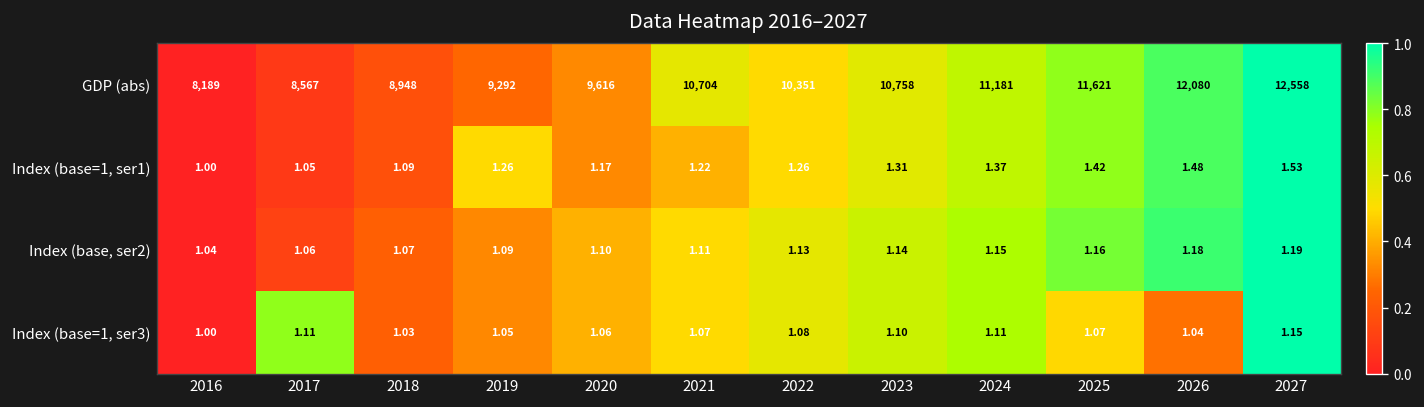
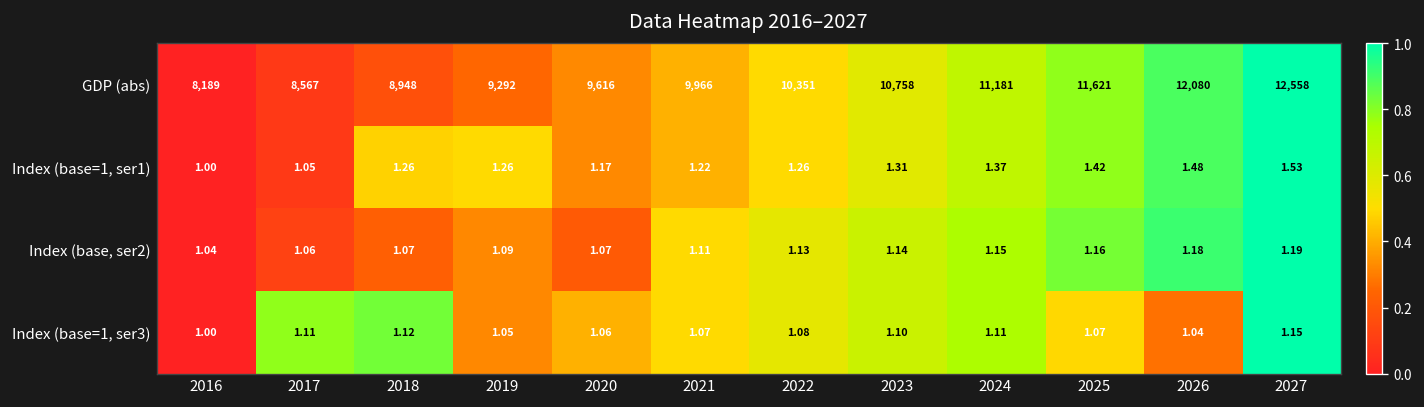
GDP (abs), 2021: 10,704 -> 9,966
Index (base=1, ser1), 2018: 1.09 -> 1.26
Index (base, ser2), 2020: 1.10 -> 1.07
Index (base=1, ser3), 2018: 1.03 -> 1.12
